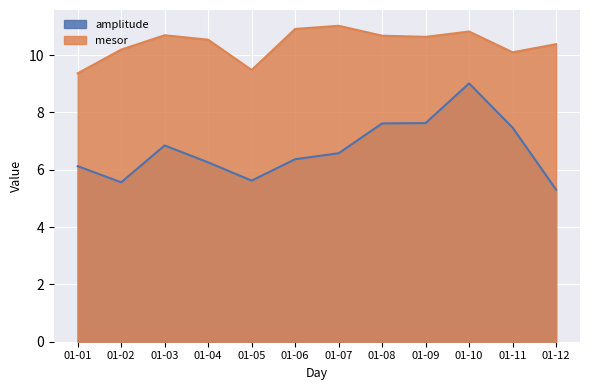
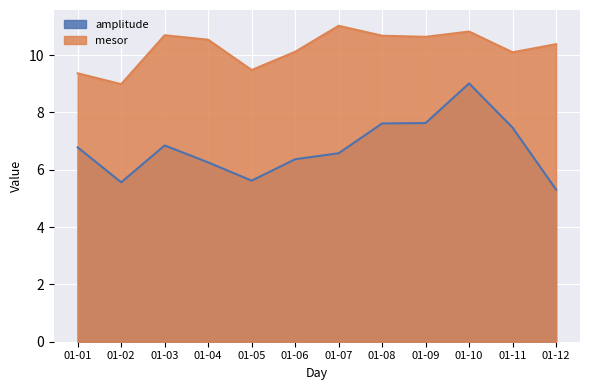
amplitude, 01-01: 6.1 -> 6.8
mesor, 01-02: 10.2 -> 9.0
mesor, 01-06: 10.9 -> 10.1
